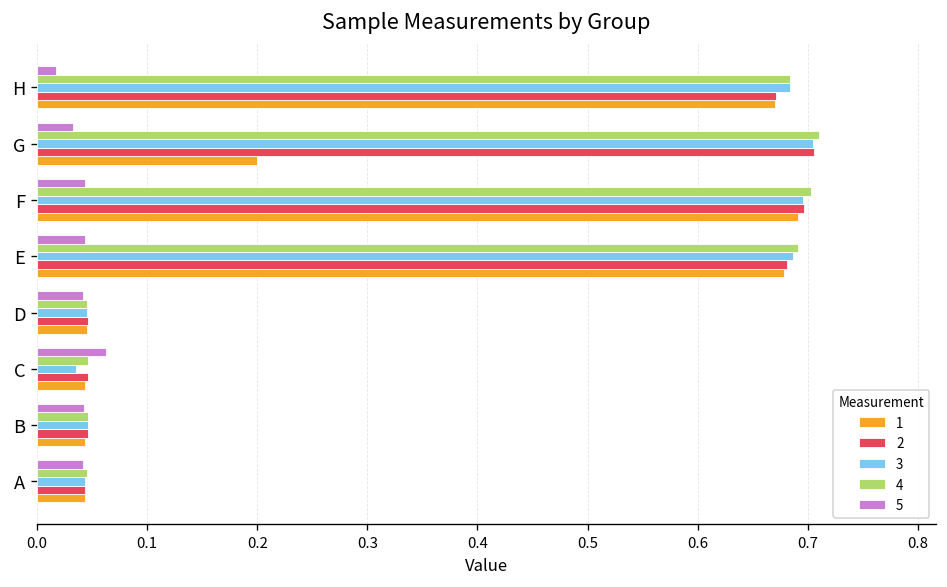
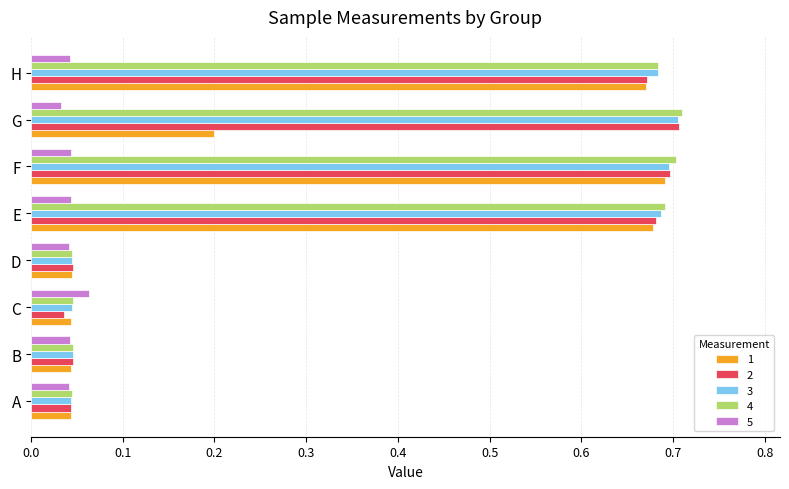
5, H: 0.02 -> 0.04
3, C: 0.04 -> 0.05
2, C: 0.05 -> 0.04
